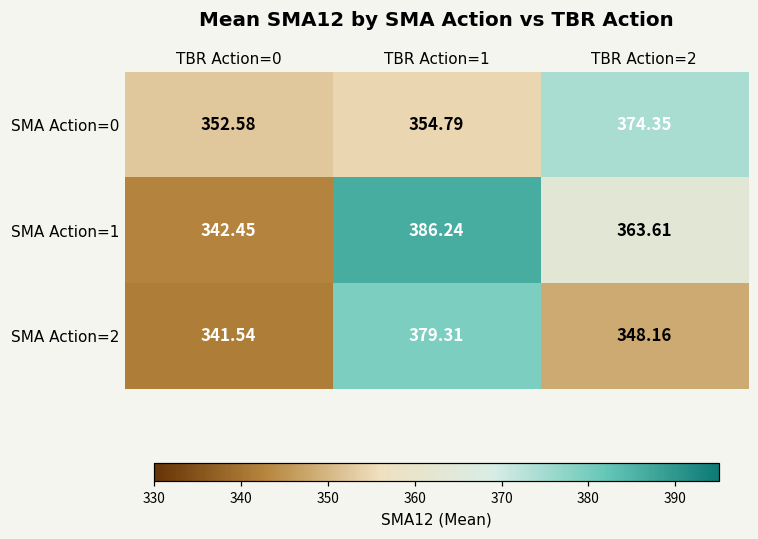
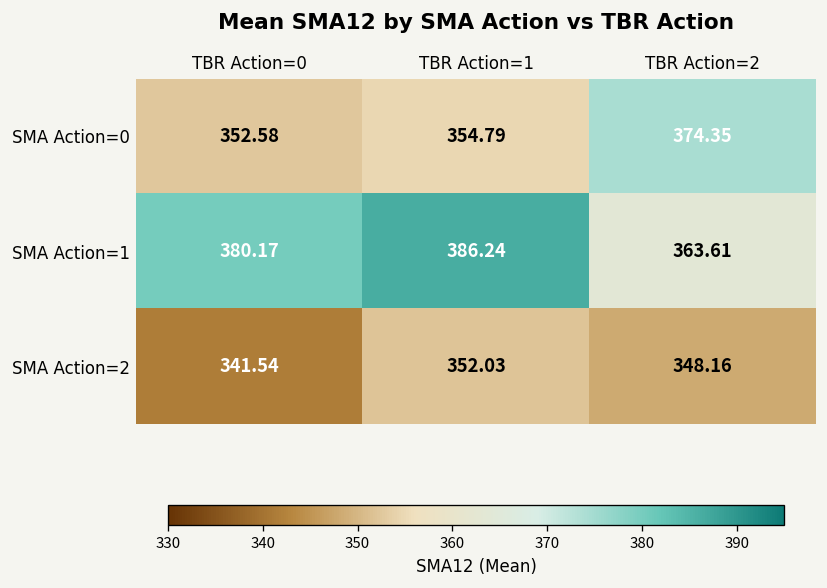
SMA Action=1, TBR Action=0: 342.45 -> 380.17
SMA Action=2, TBR Action=1: 379.31 -> 352.03
